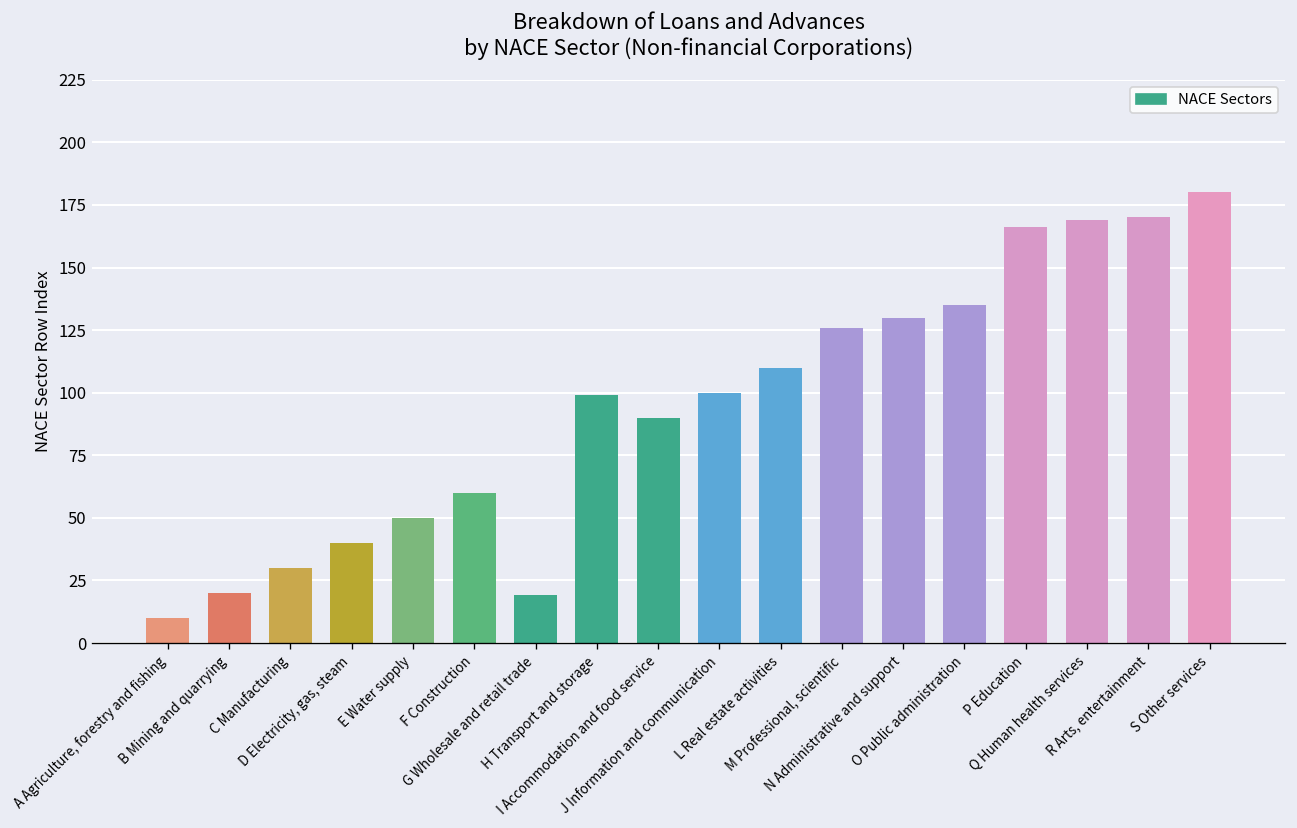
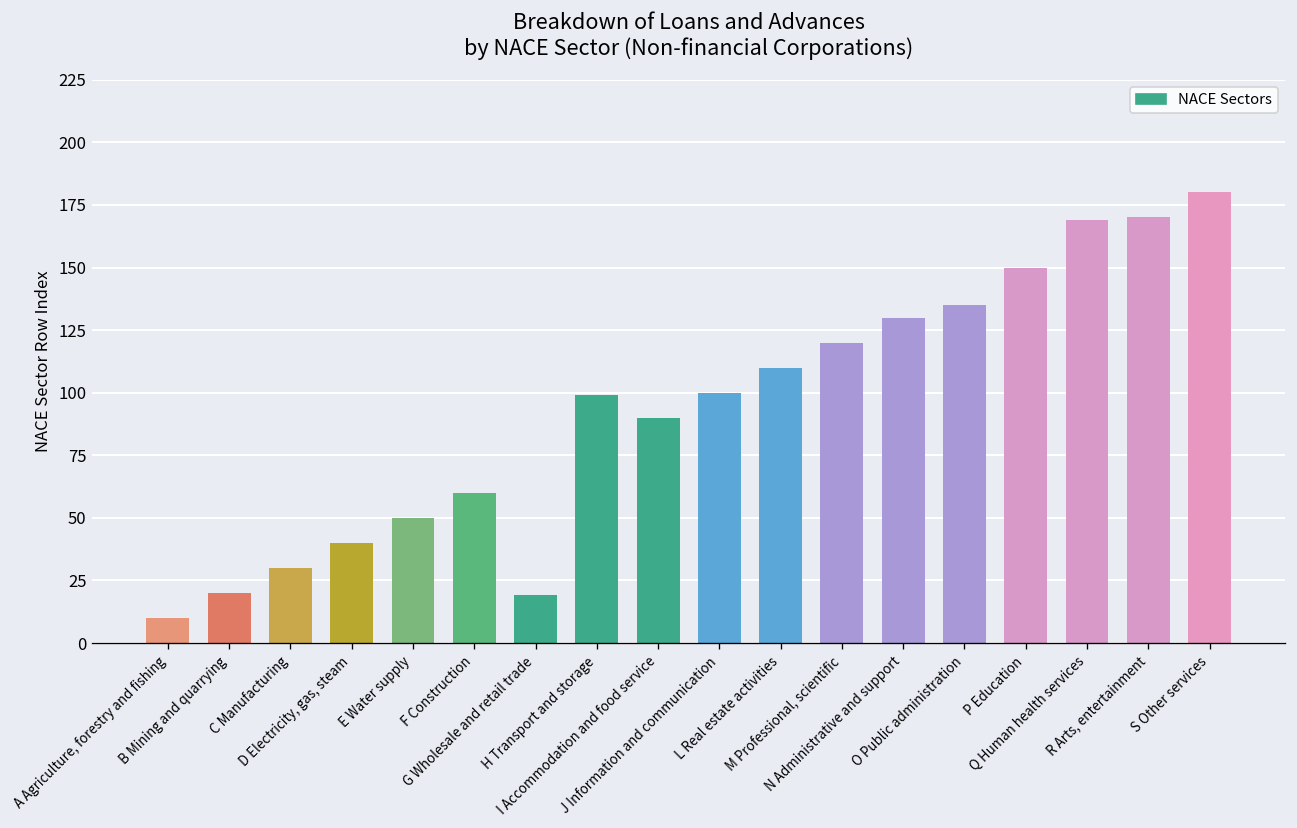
M Professional, scientific: 126 -> 120
P Education: 166 -> 150
